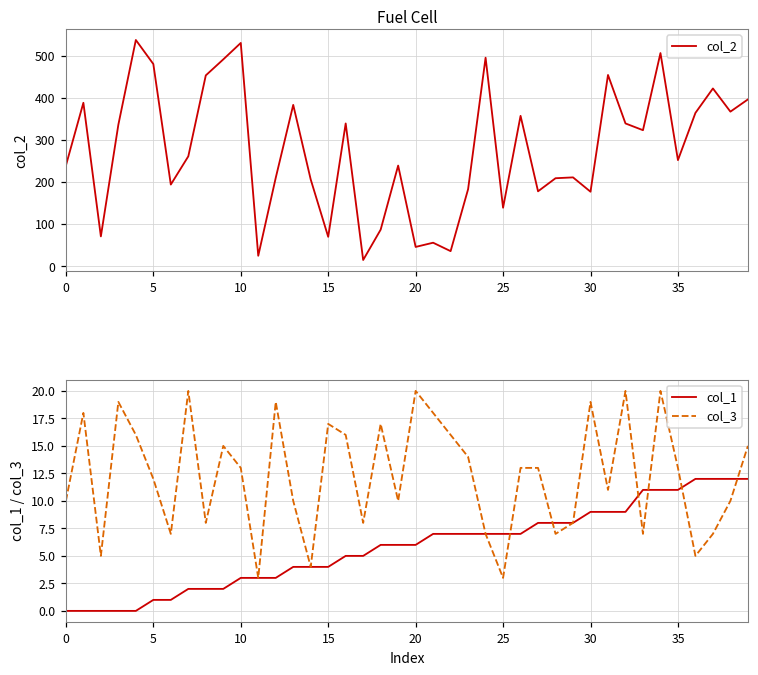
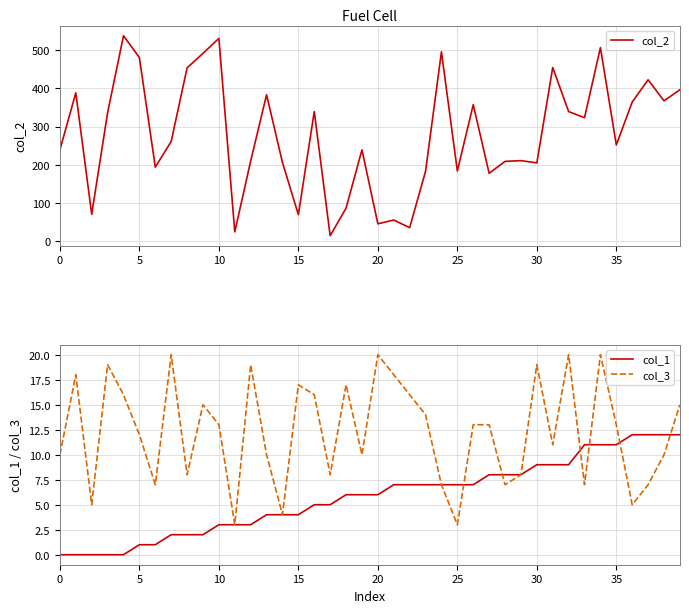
Fuel Cell, 25: 140 -> 180
Fuel Cell, 30: 180 -> 210
